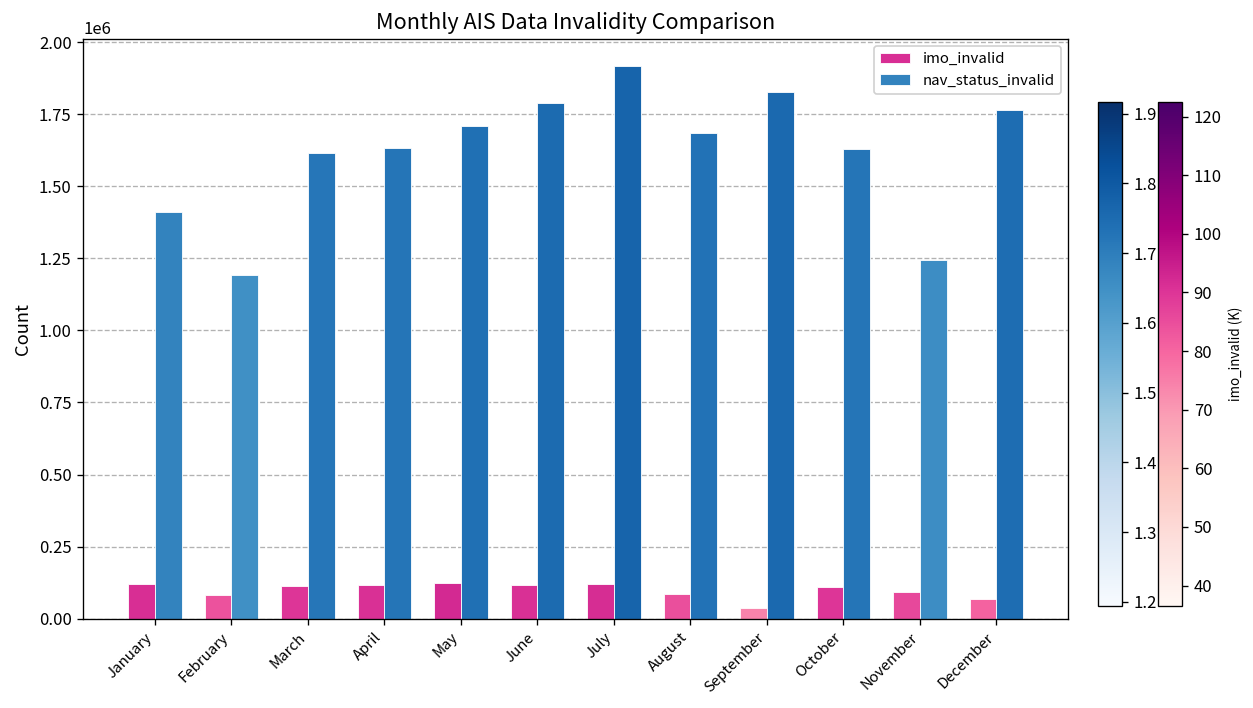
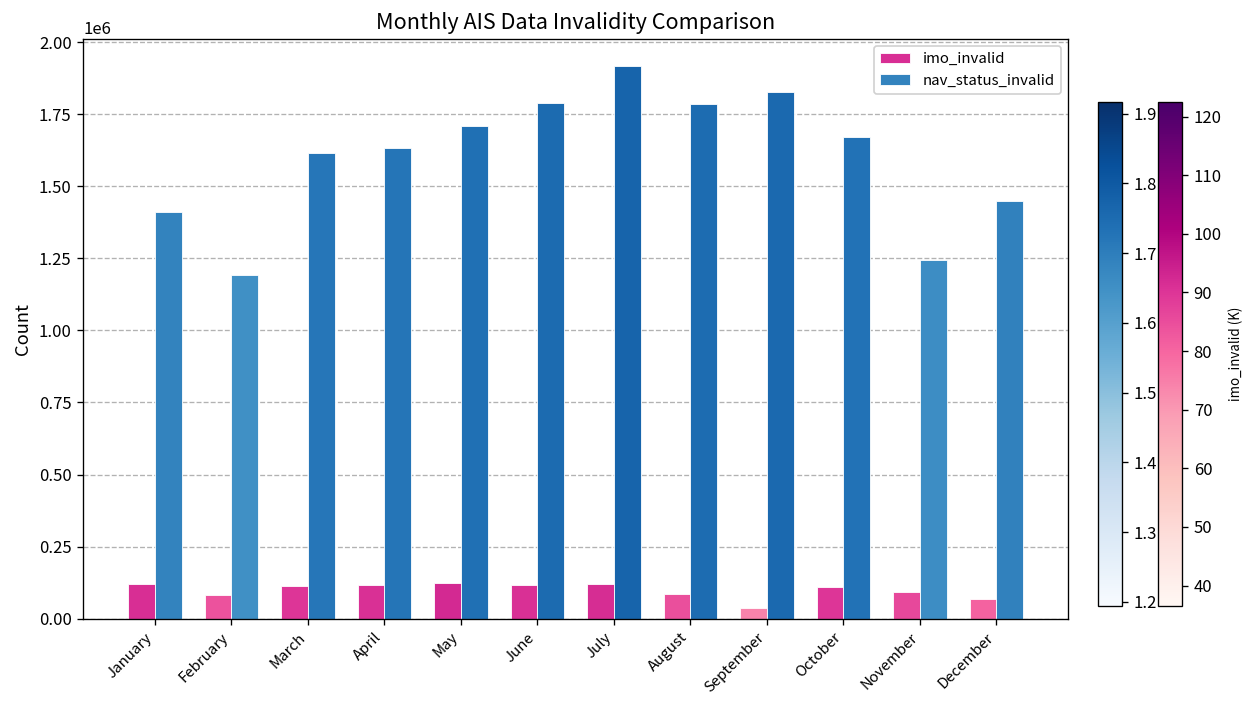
nav_status_invalid, August: 1690000 -> 1790000
nav_status_invalid, October: 1630000 -> 1670000
nav_status_invalid, December: 1760000 -> 1450000
